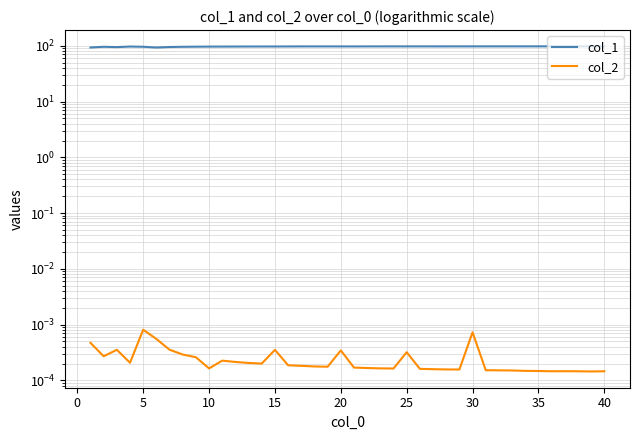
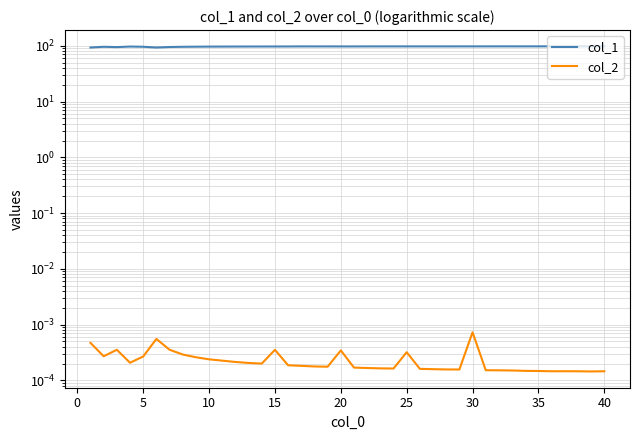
col_2, 5: 0.0008 -> 0.0003
col_2, 10: 0.00016 -> 0.00024
